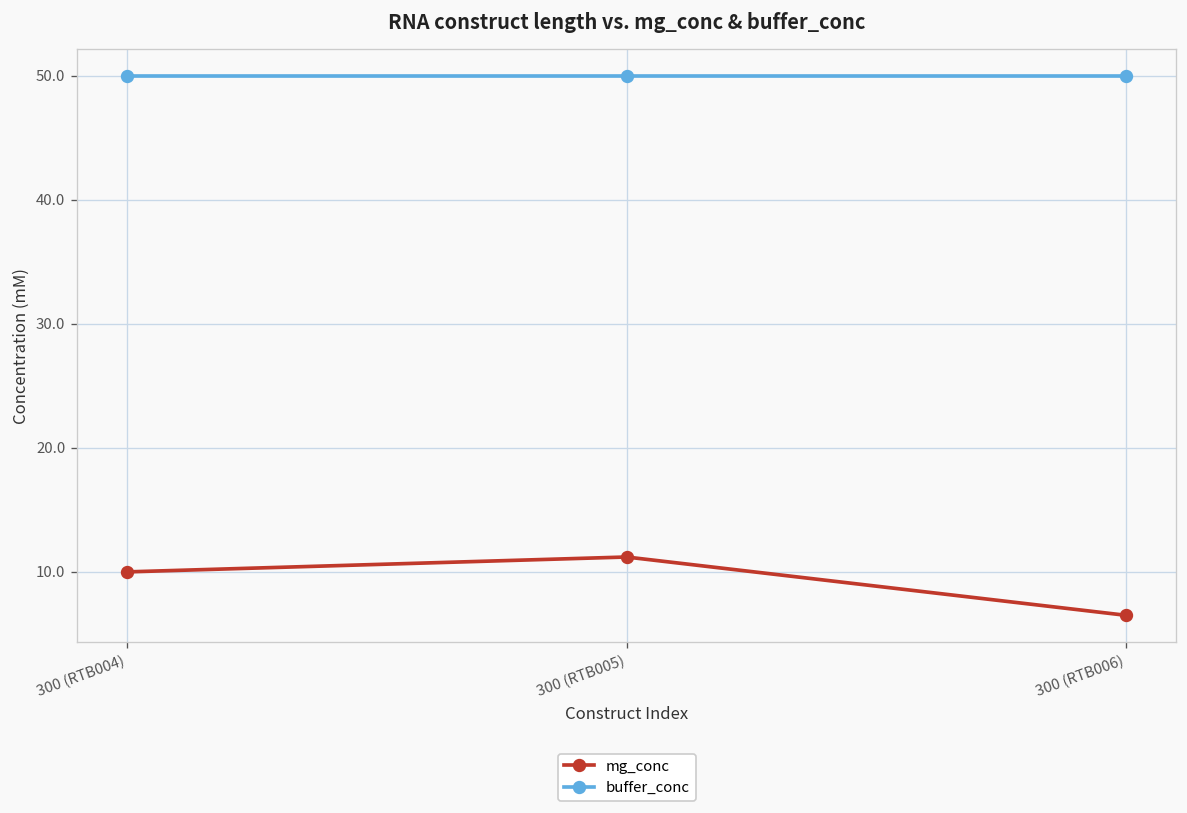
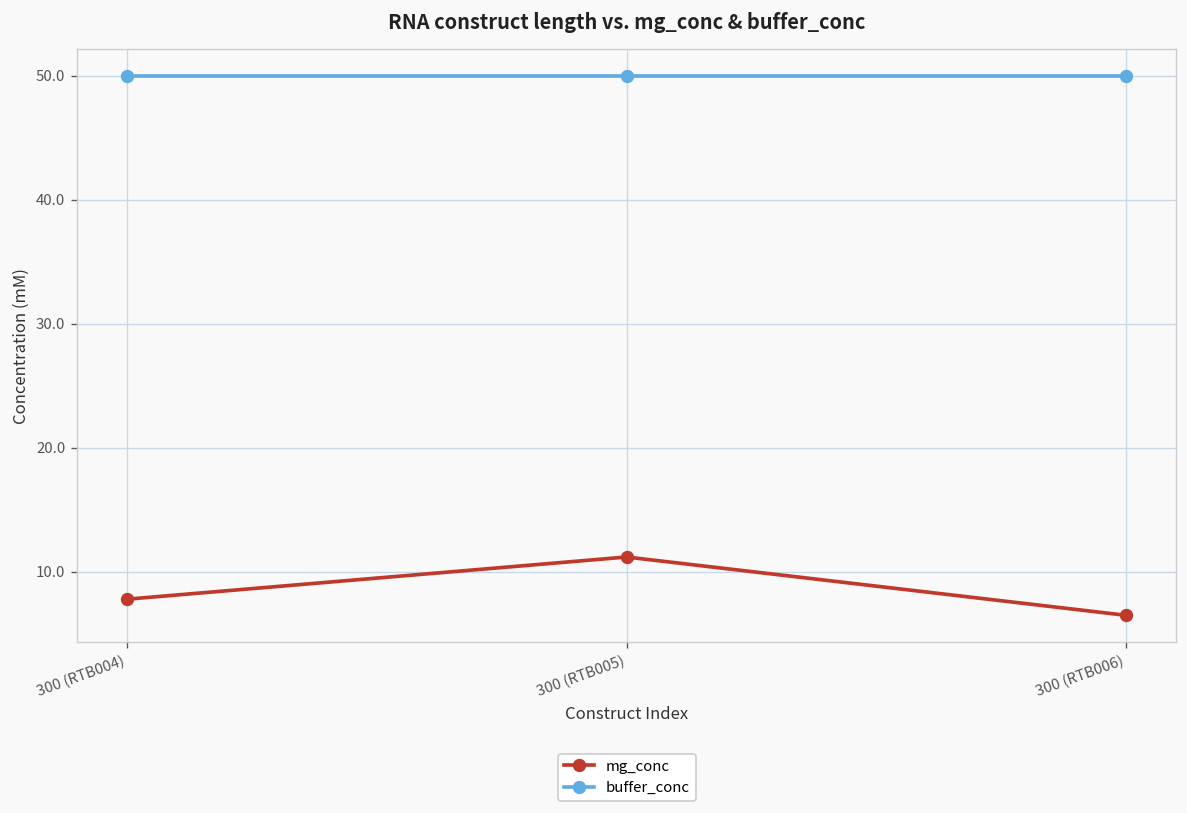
mg_conc, 300 (RTB004): 10.0 -> 7.8
